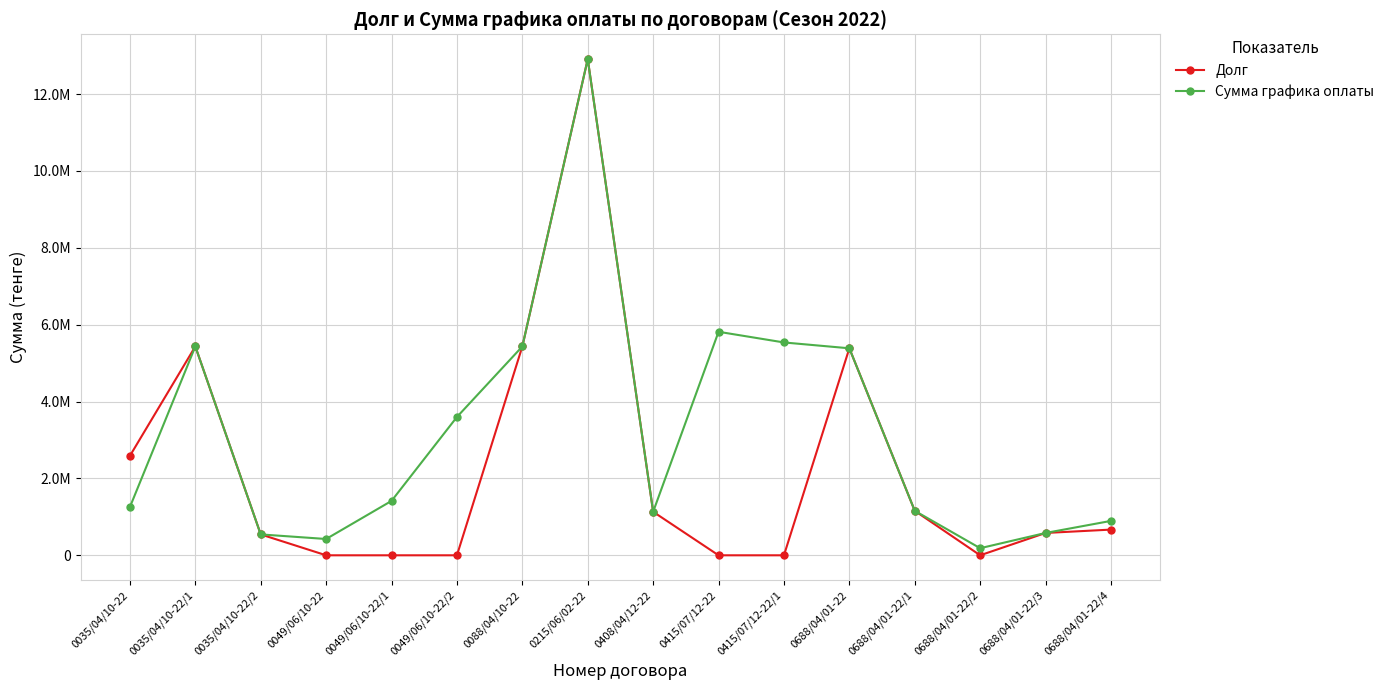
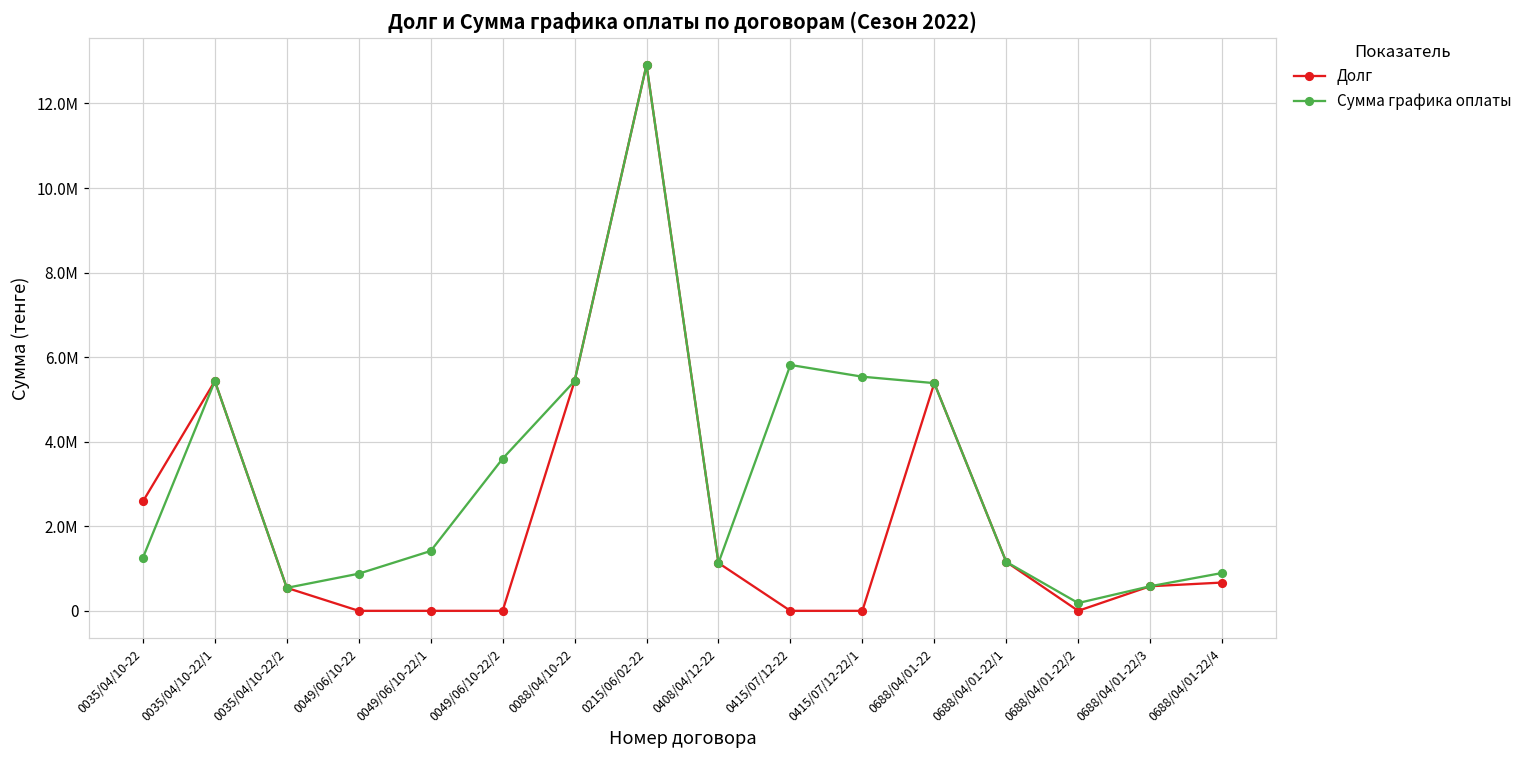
Сумма графика оплаты, 0049/06/10-22: 400000 -> 900000
